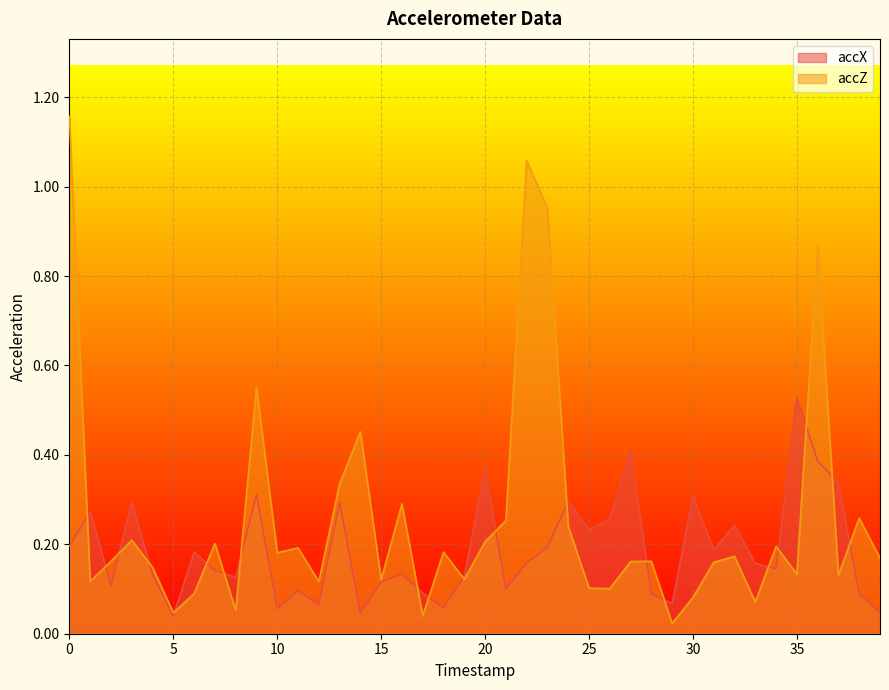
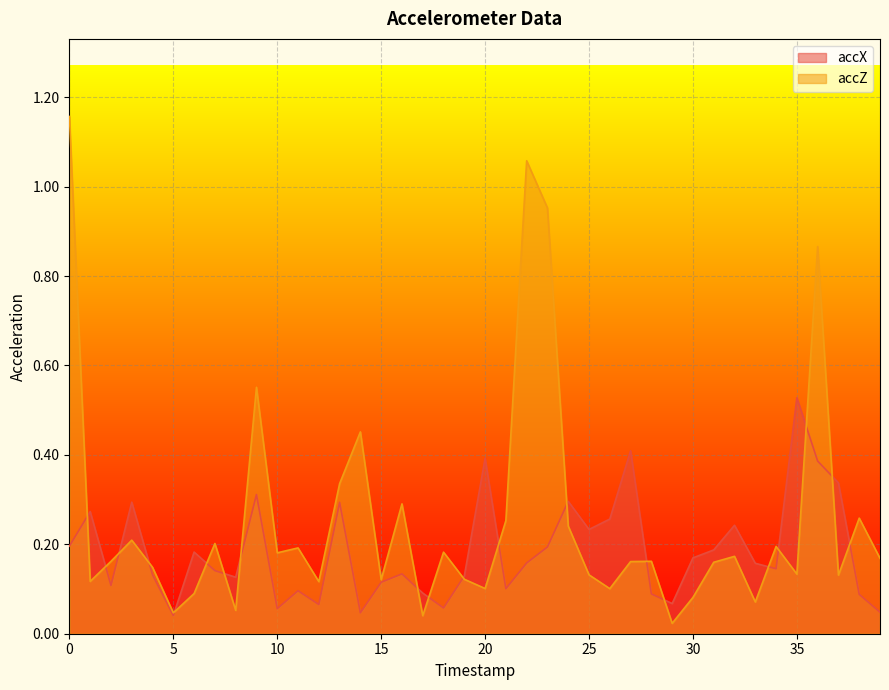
accX, 20: 0.37 -> 0.39
accZ, 20: 0.21 -> 0.10
accZ, 25: 0.10 -> 0.13
accX, 30: 0.31 -> 0.17
